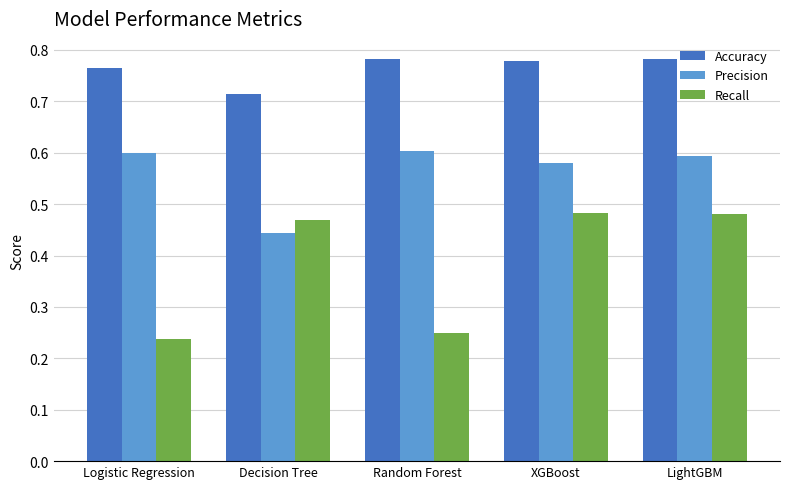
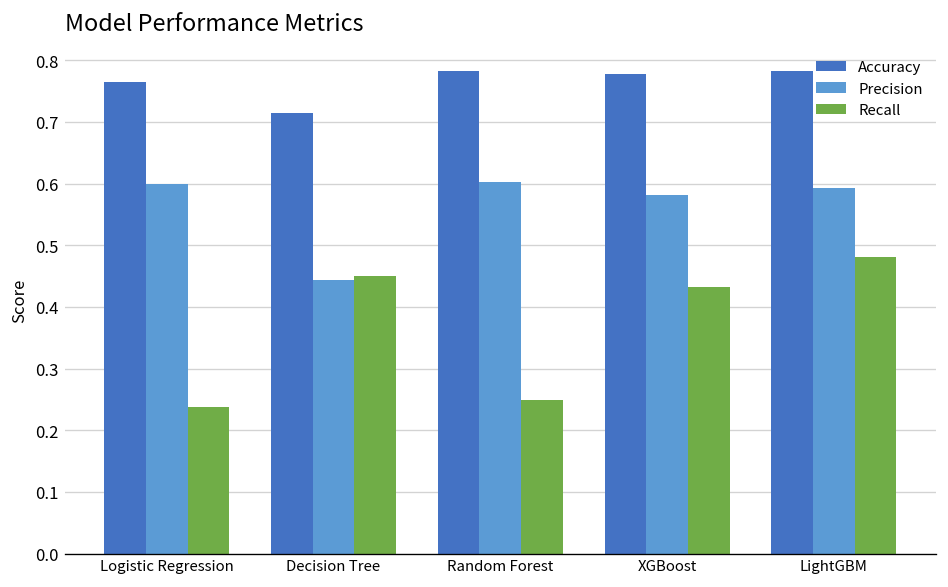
Recall, Decision Tree: 0.47 -> 0.45
Recall, XGBoost: 0.48 -> 0.43
